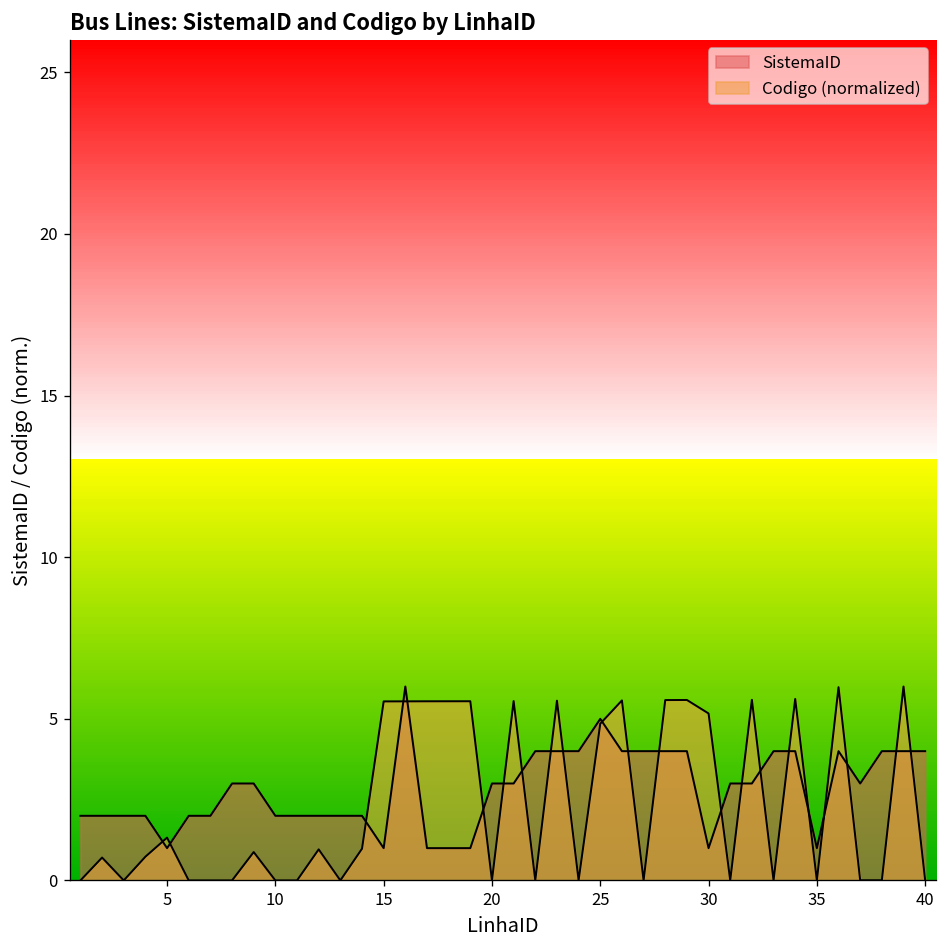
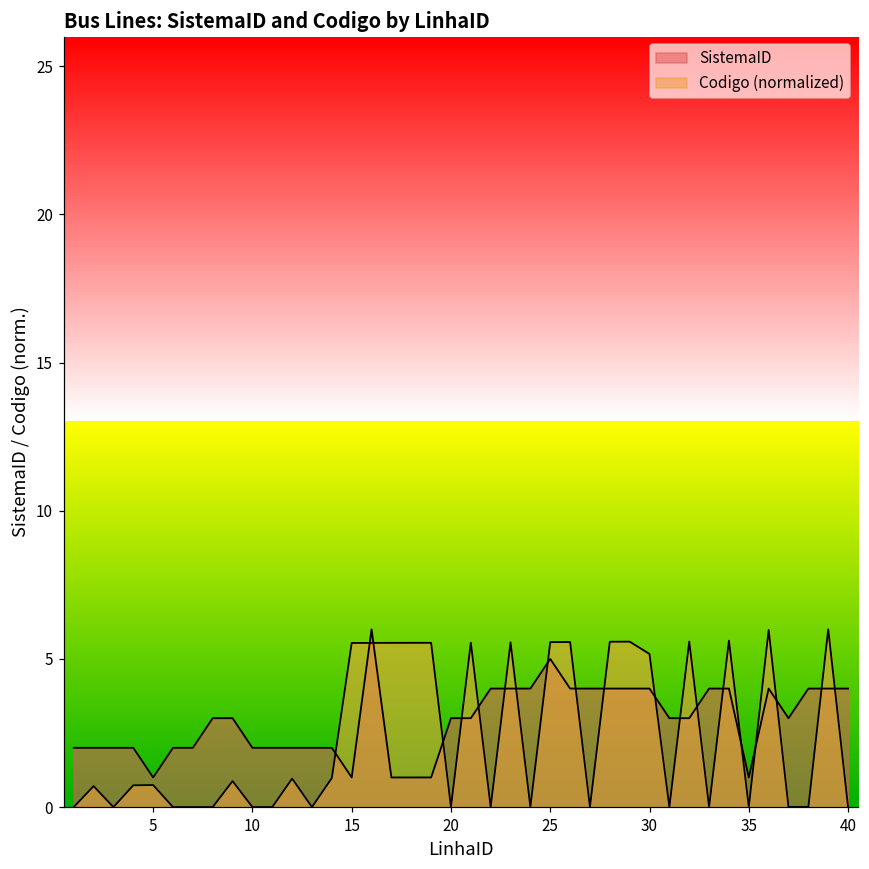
Codigo (normalized), 5: 1.3 -> 0.7
Codigo (normalized), 25: 4.8 -> 5.6
SistemaID, 30: 1 -> 4
